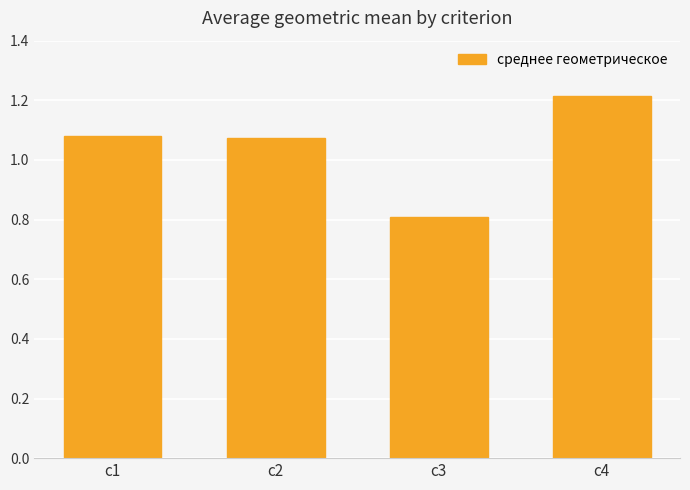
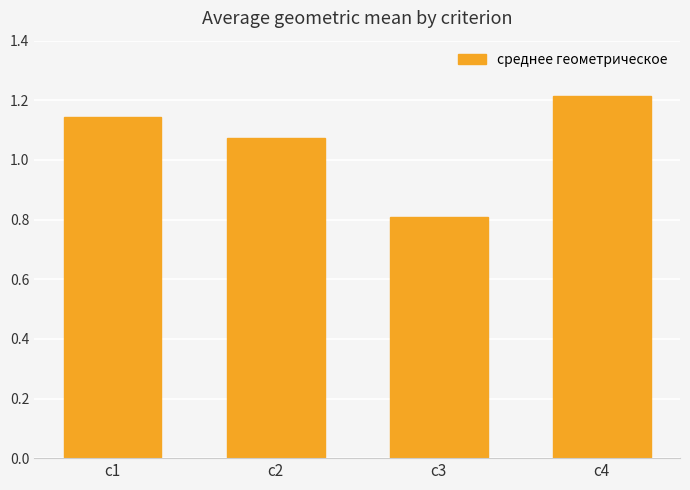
c1: 1.08 -> 1.14
